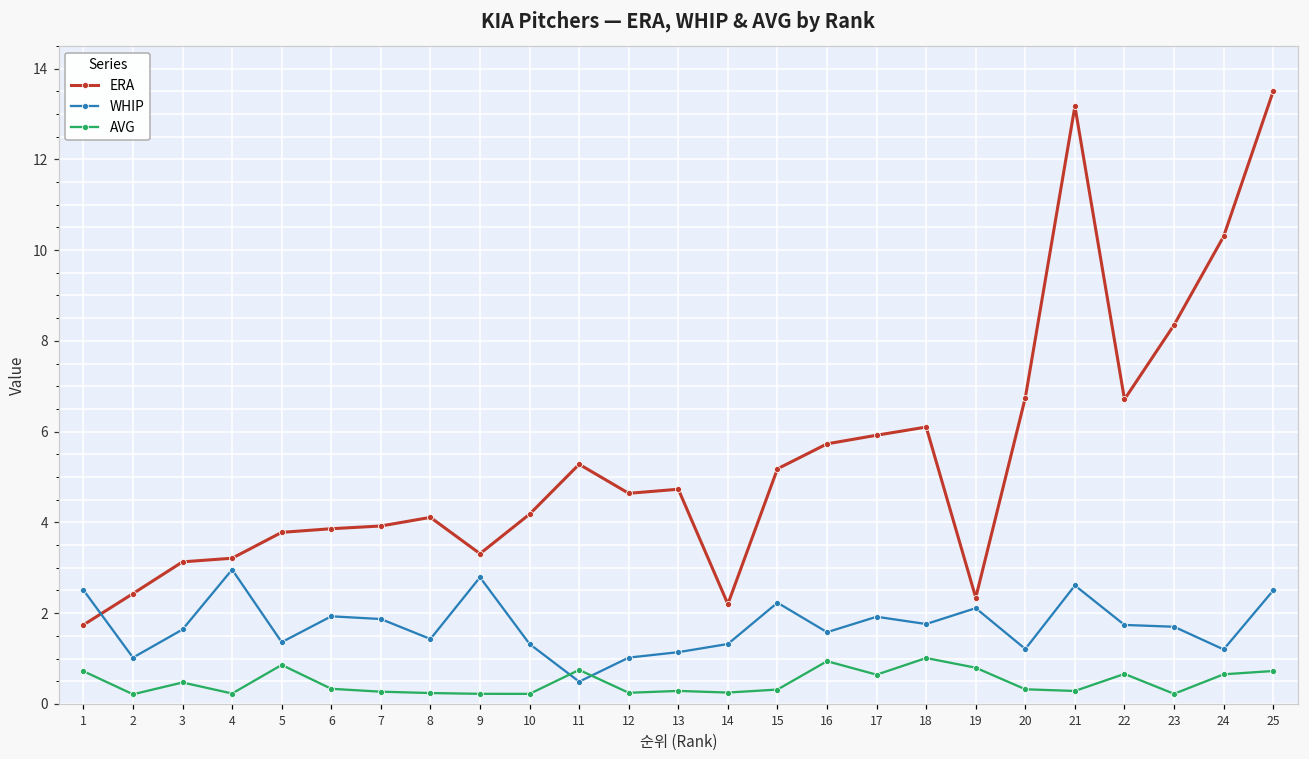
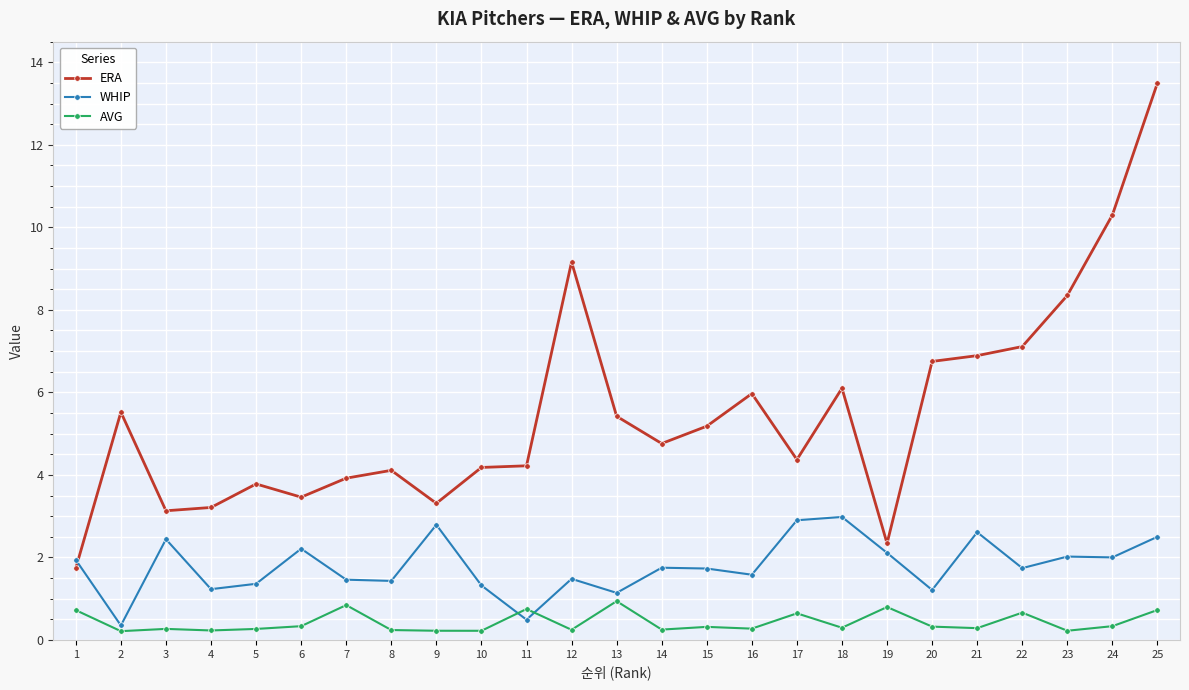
WHIP, 1: 2.5 -> 1.9
ERA, 2: 2.4 -> 5.5
WHIP, 2: 1.0 -> 0.4
WHIP, 3: 1.6 -> 2.4
AVG, 3: 0.5 -> 0.3
WHIP, 4: 3.0 -> 1.2
AVG, 5: 0.9 -> 0.3
ERA, 6: 3.9 -> 3.5
WHIP, 6: 1.9 -> 2.2
WHIP, 7: 1.9 -> 1.5
AVG, 7: 0.3 -> 0.8
ERA, 11: 5.3 -> 4.2
ERA, 12: 4.6 -> 9.2
WHIP, 12: 1.0 -> 1.5
ERA, 13: 4.7 -> 5.4
AVG, 13: 0.3 -> 0.9
ERA, 14: 2.2 -> 4.8
WHIP, 14: 1.3 -> 1.8
WHIP, 15: 2.2 -> 1.7
ERA, 16: 5.7 -> 6.0
AVG, 16: 0.9 -> 0.3
ERA, 17: 5.9 -> 4.4
WHIP, 17: 1.9 -> 2.9
WHIP, 18: 1.8 -> 3.0
AVG, 18: 1.0 -> 0.3
ERA, 21: 13.2 -> 6.9
ERA, 22: 6.7 -> 7.1
WHIP, 23: 1.7 -> 2.0
WHIP, 24: 1.2 -> 2.0
AVG, 24: 0.7 -> 0.3
